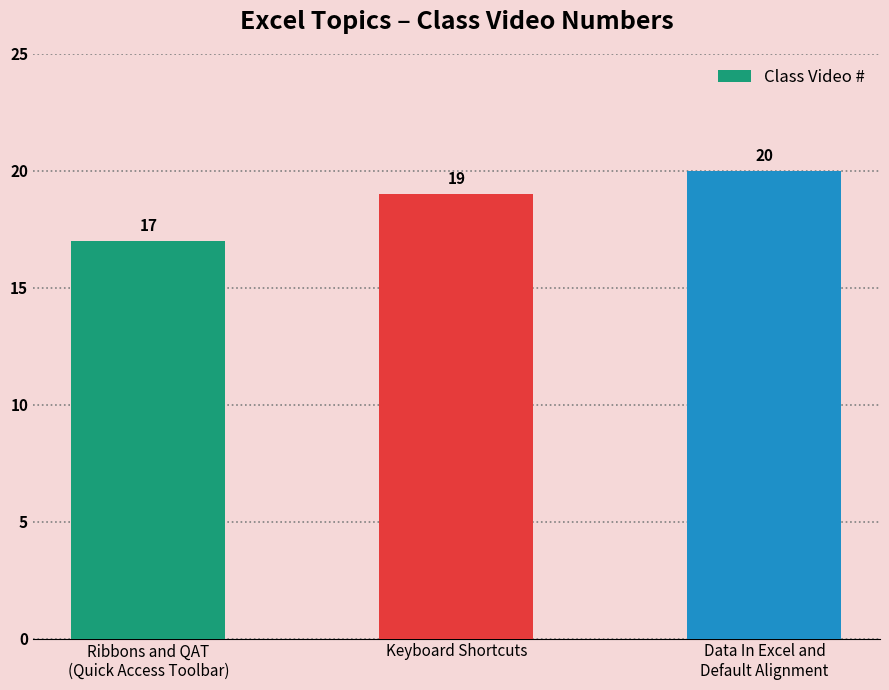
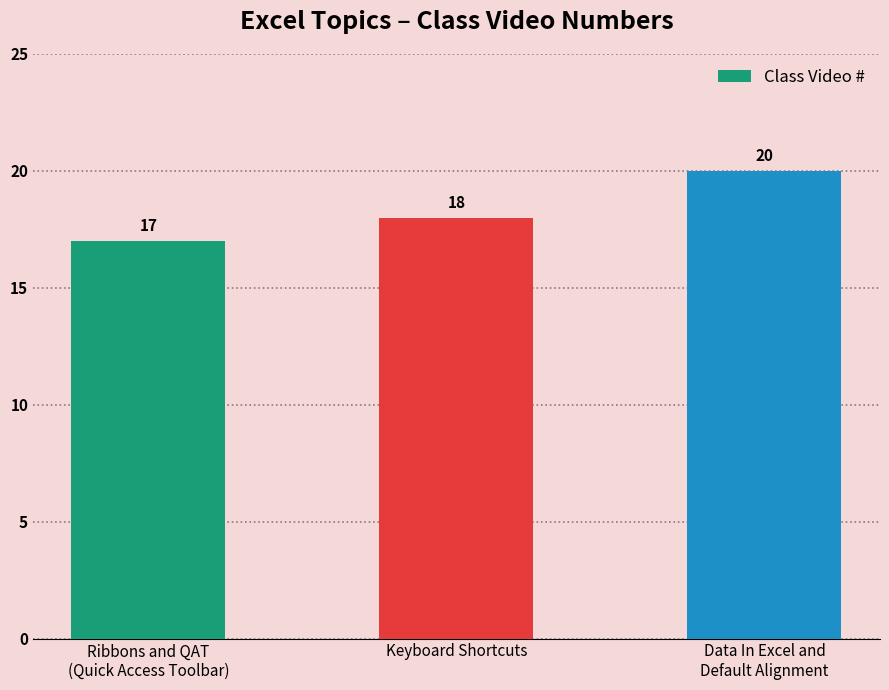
Keyboard Shortcuts: 19 -> 18
